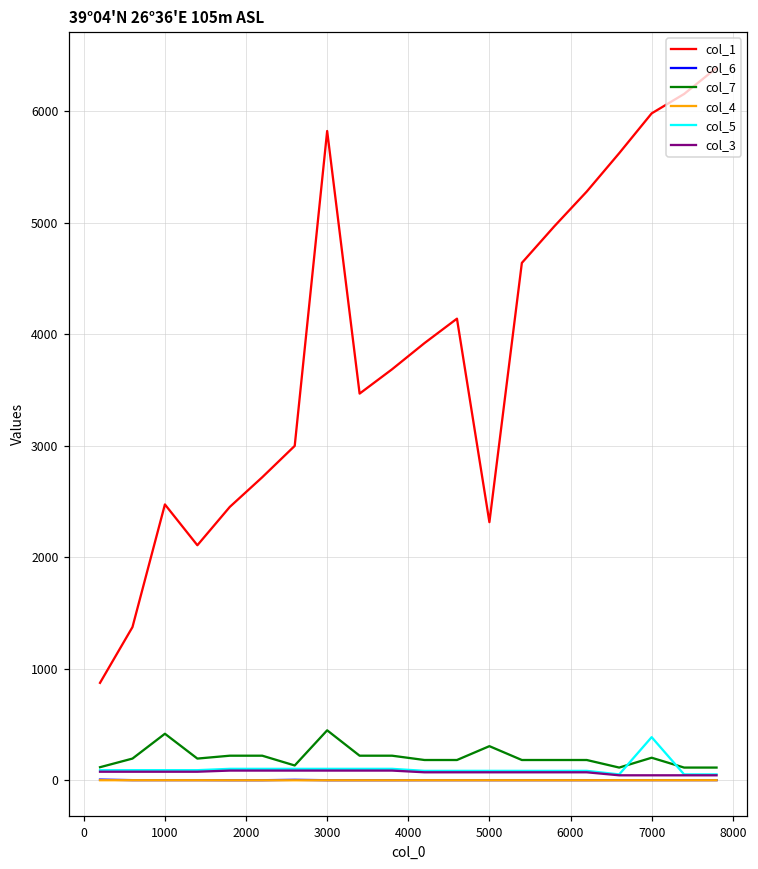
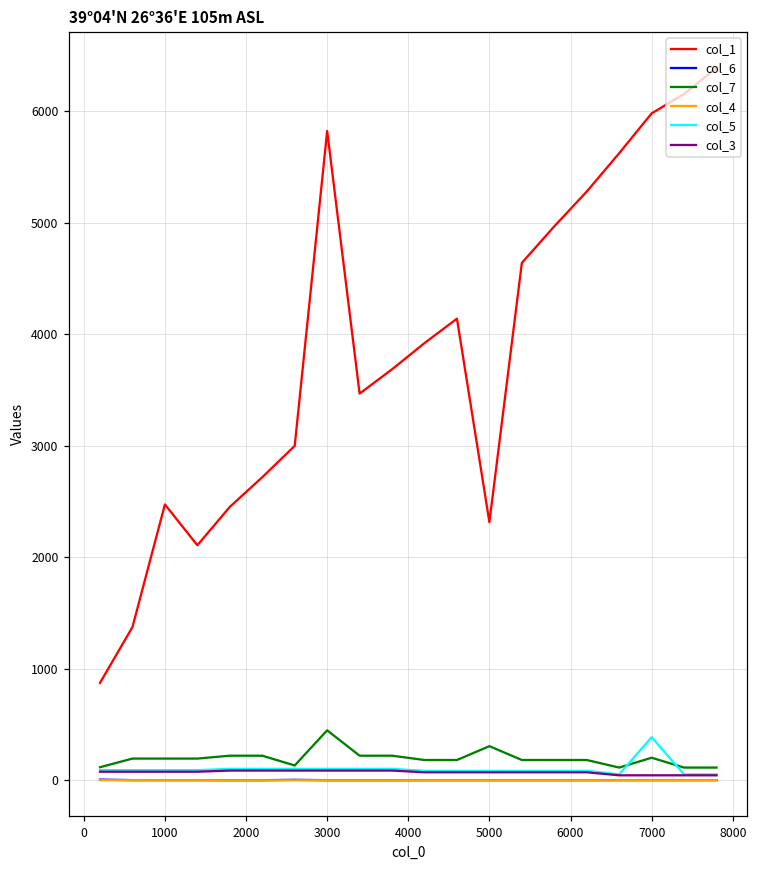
col_7, 1000: 420 -> 200
